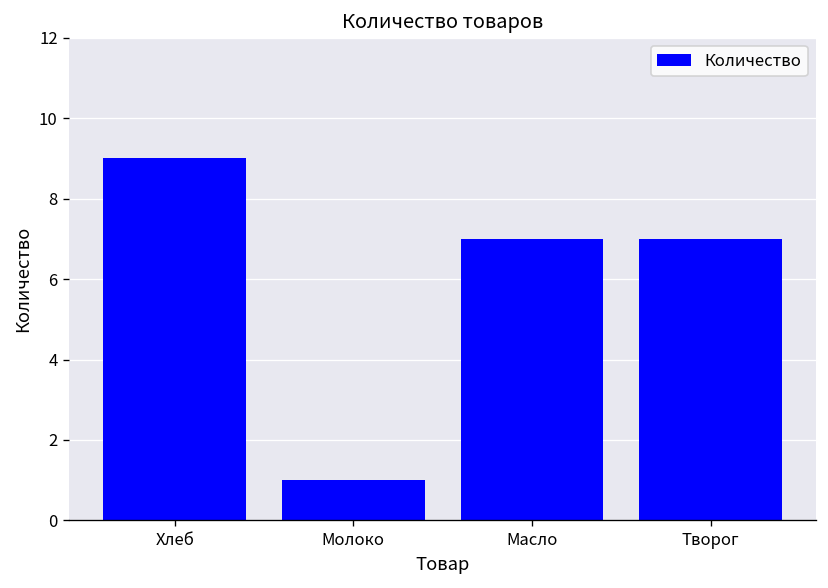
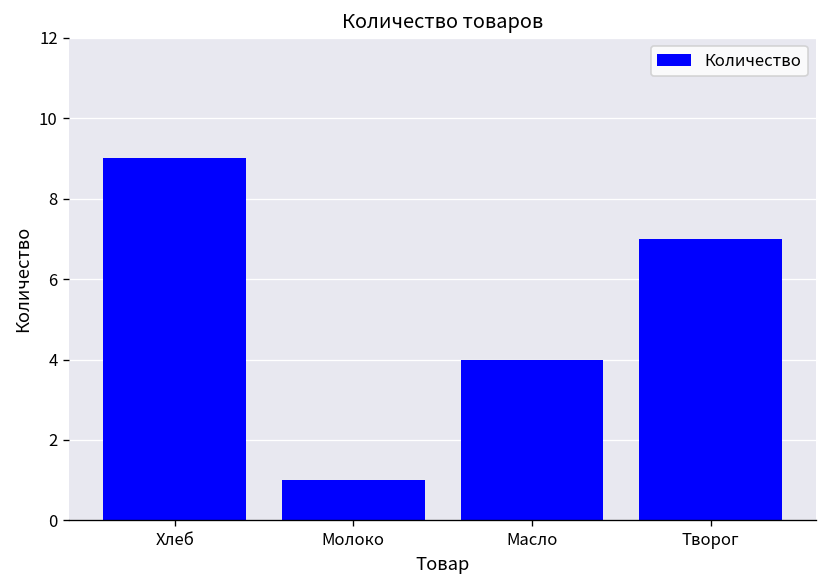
Масло: 7 -> 4
